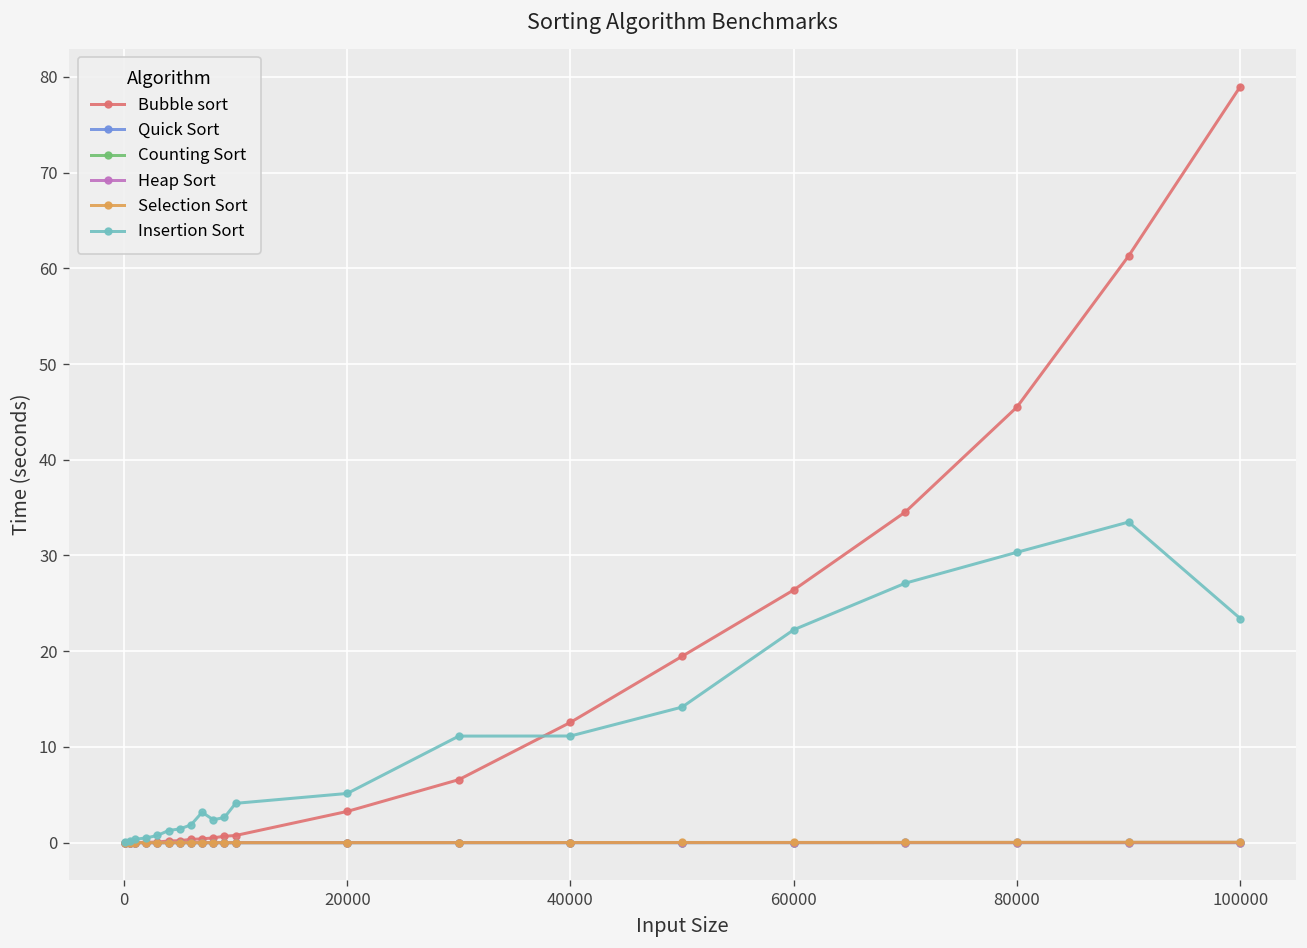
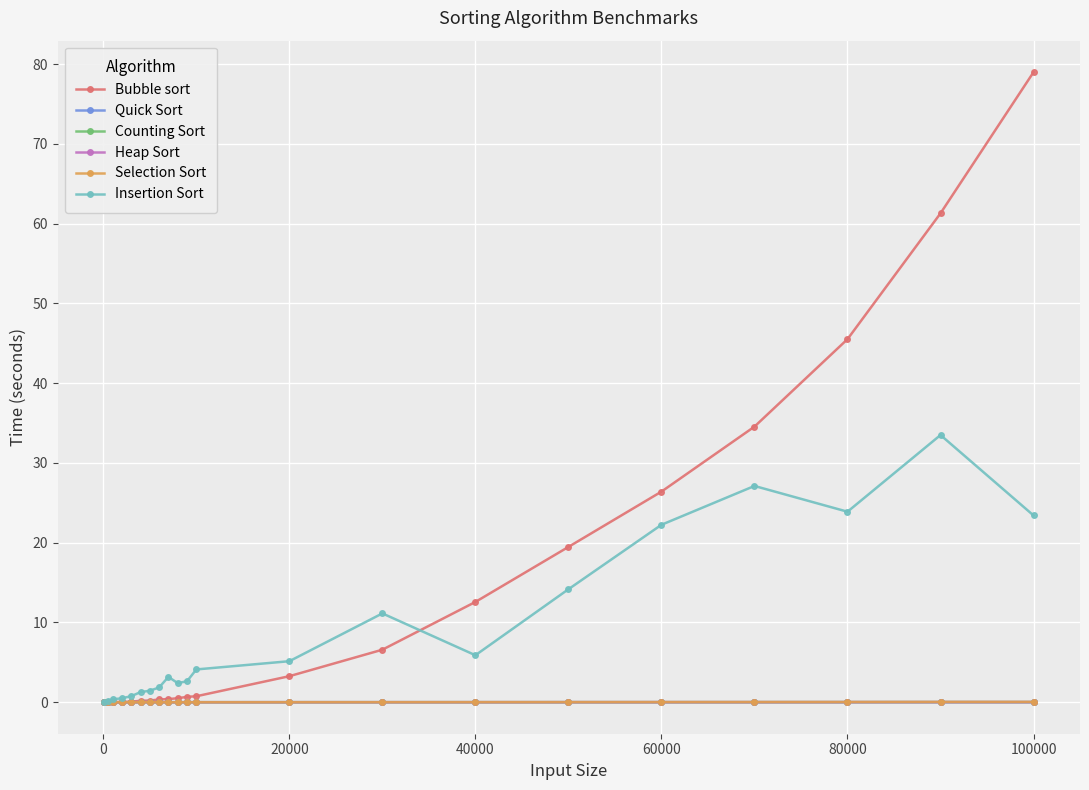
Insertion Sort, 40000: 11 -> 6
Insertion Sort, 80000: 30 -> 24
